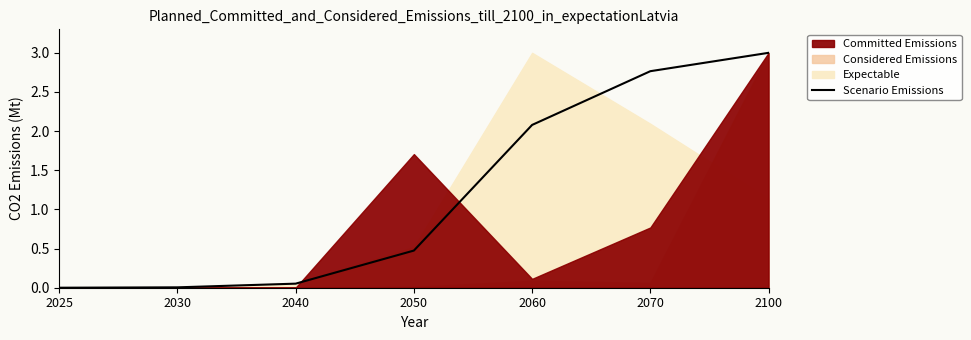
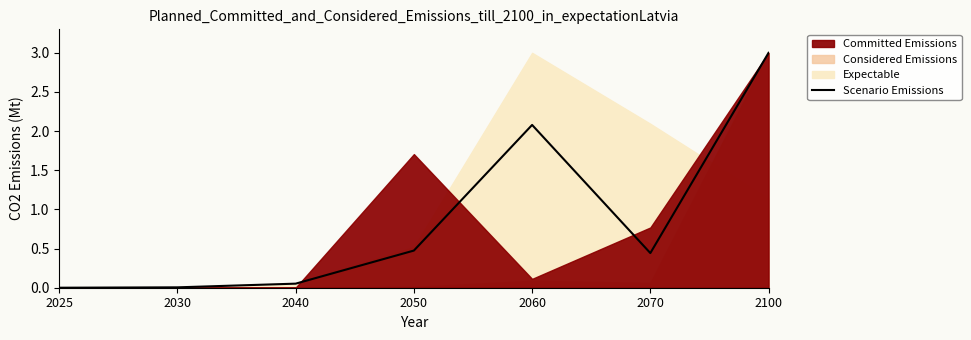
Scenario Emissions, 2070: 2.8 -> 0.4
